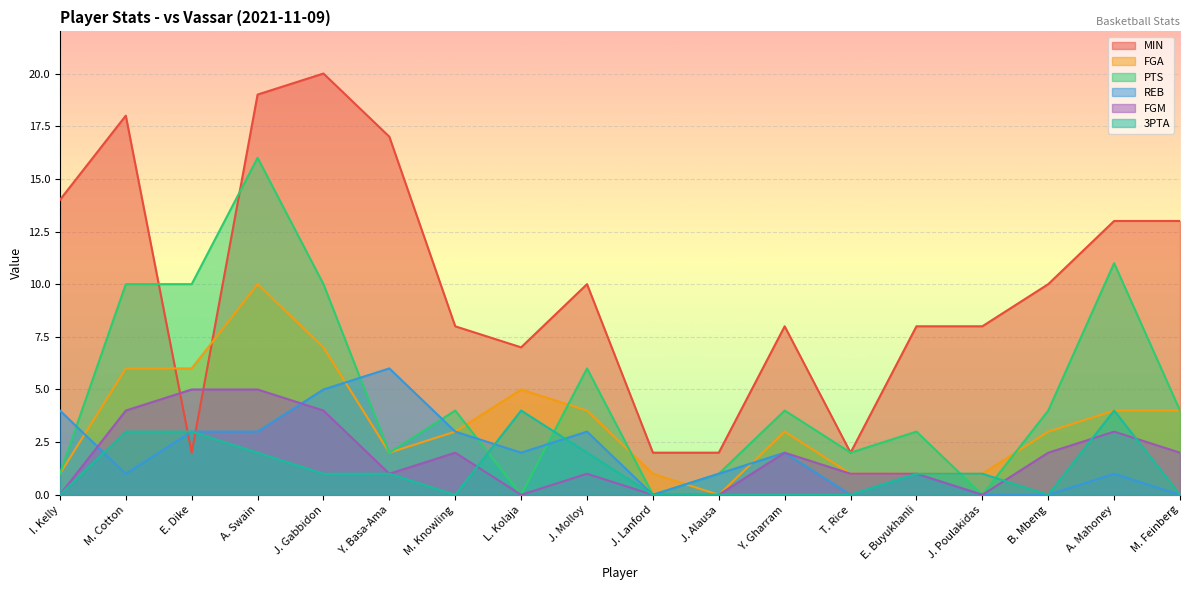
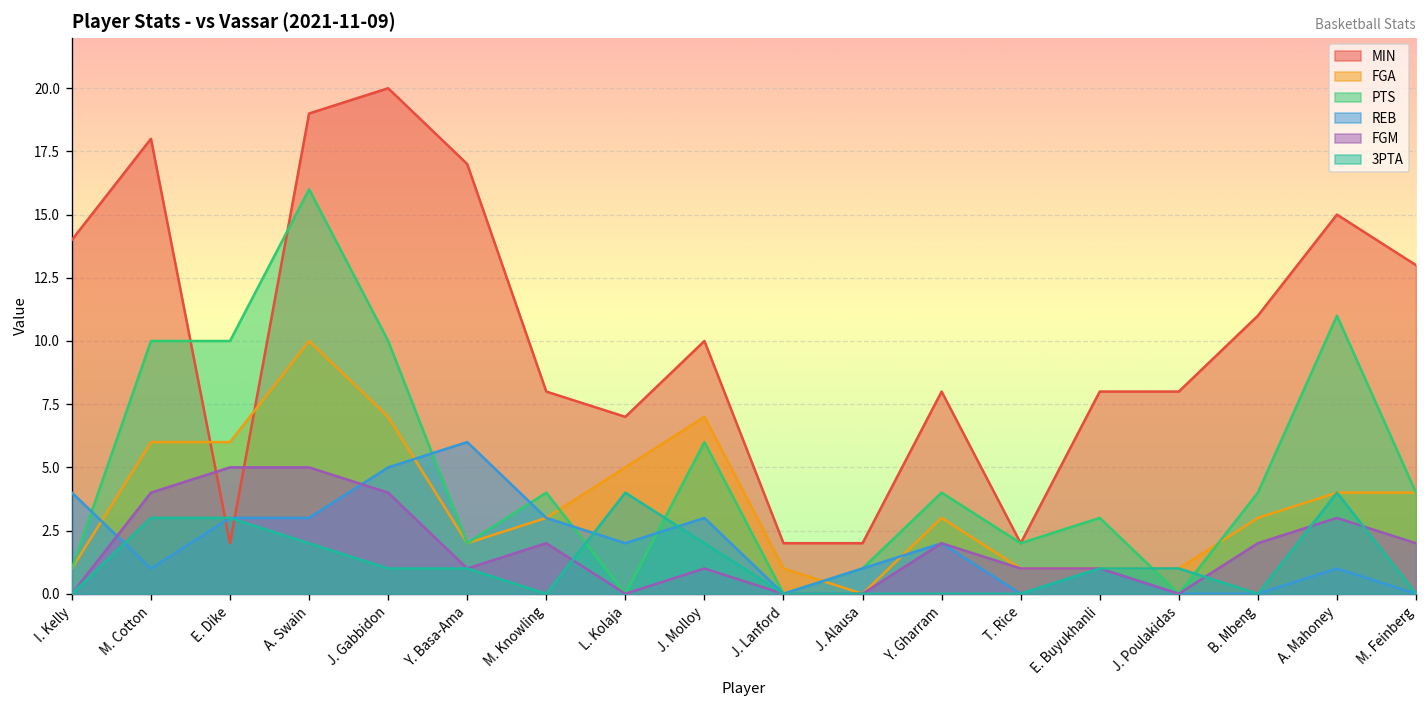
FGA, J. Molloy: 4 -> 7
MIN, B. Mbeng: 10 -> 11
MIN, A. Mahoney: 13 -> 15
